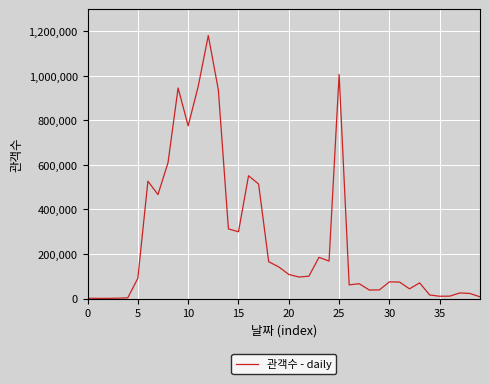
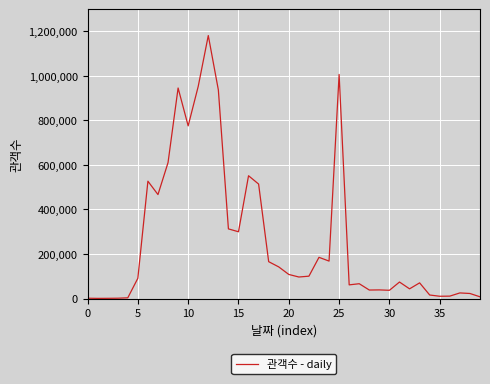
30: 70,000 -> 40,000
